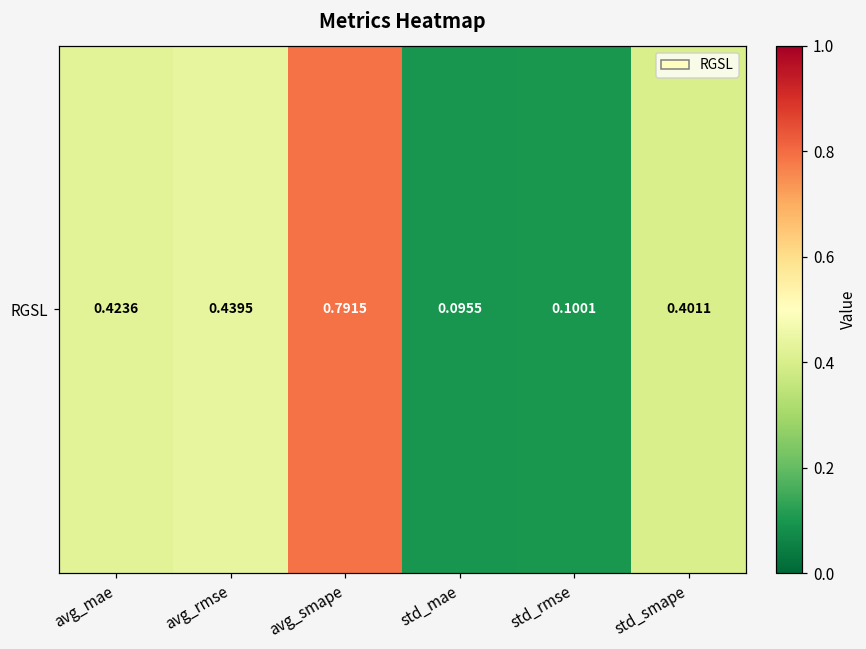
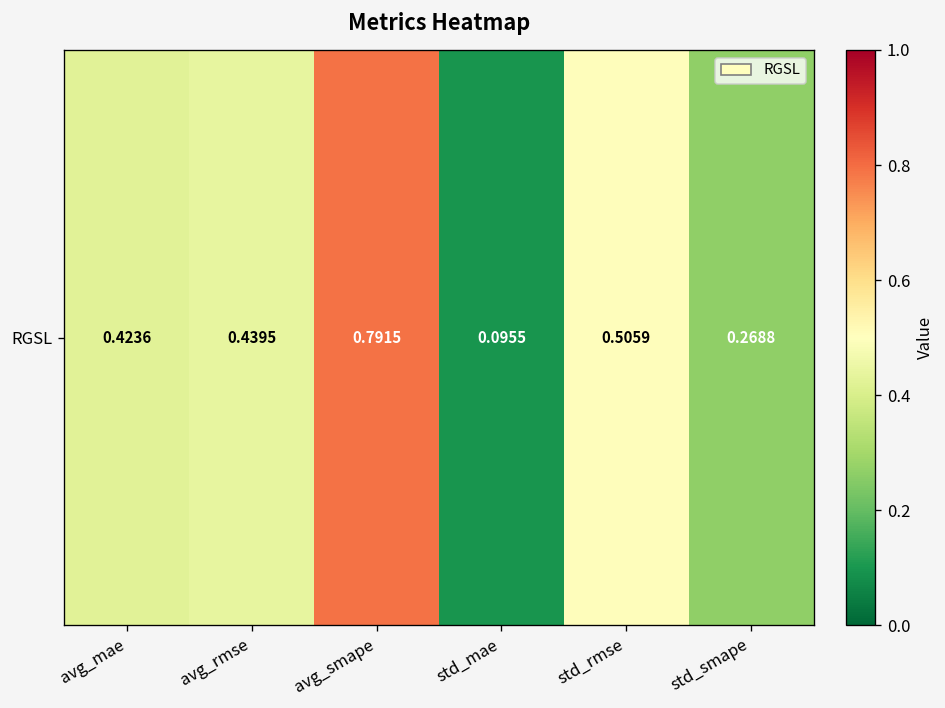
RGSL, std_rmse: 0.1001 -> 0.5059
RGSL, std_smape: 0.4011 -> 0.2688
